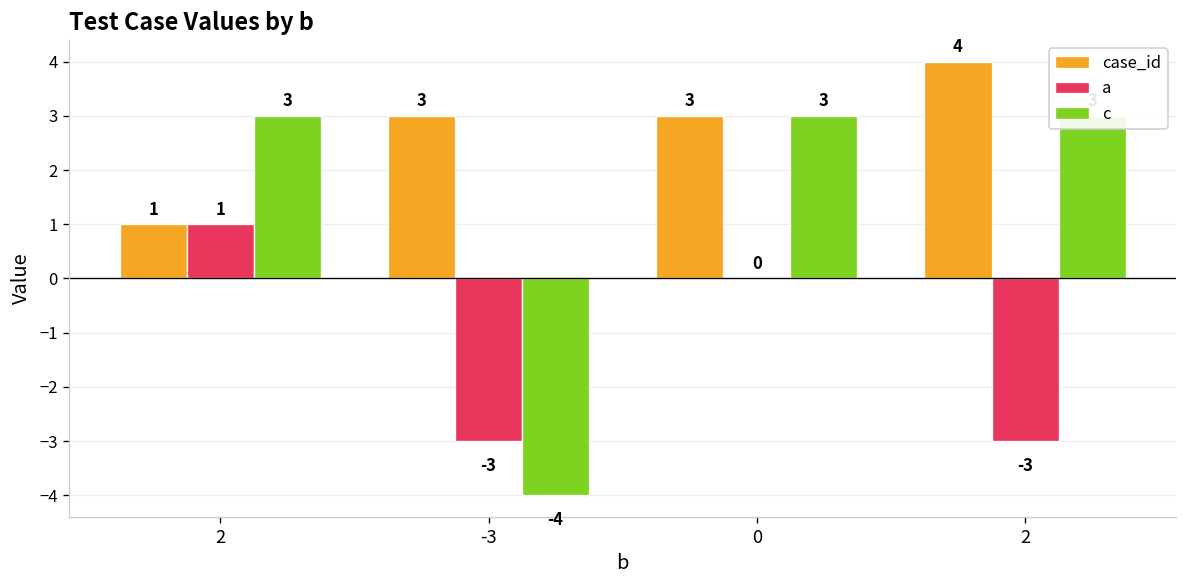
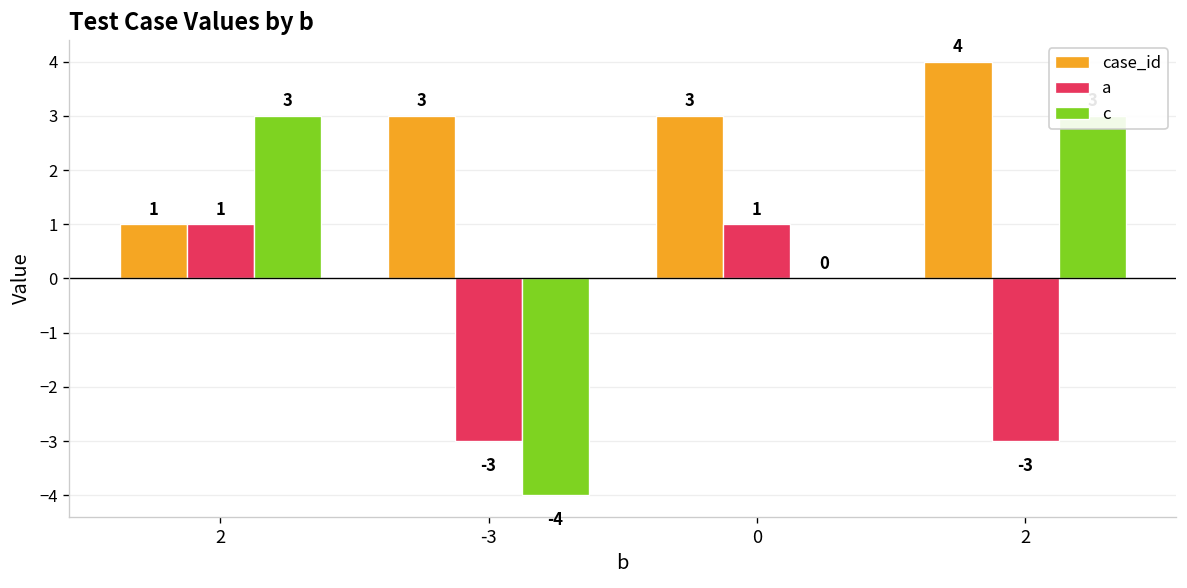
a, 0: 0 -> 1
c, 0: 3 -> 0
